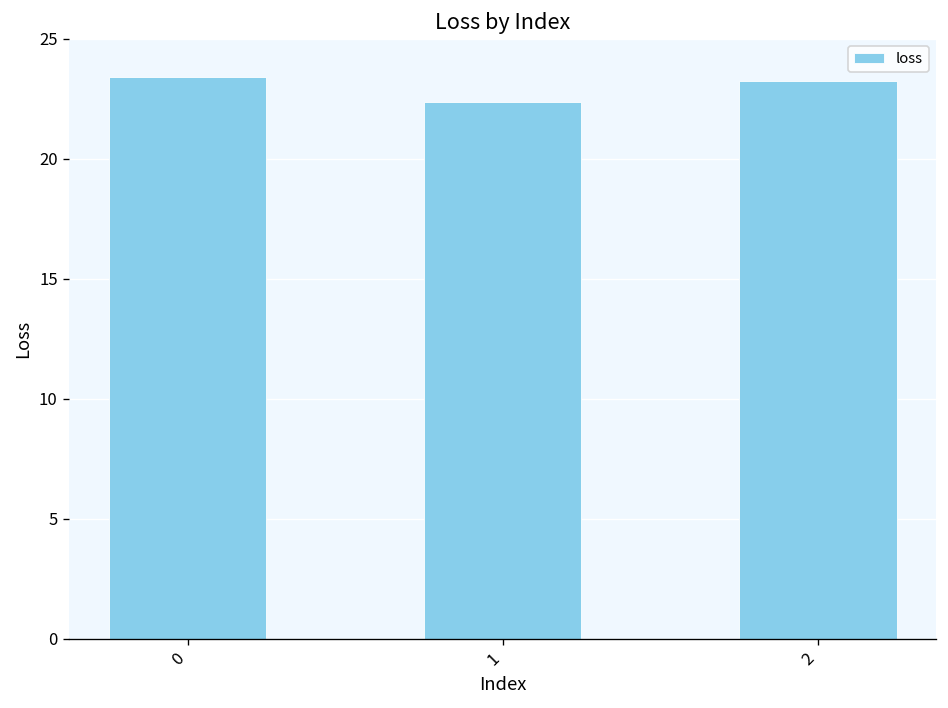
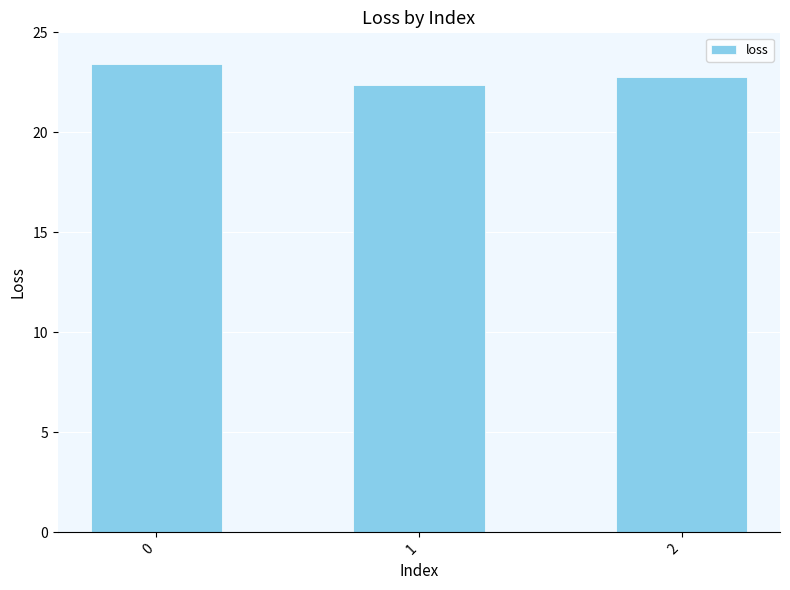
2: 23.2 -> 22.8
